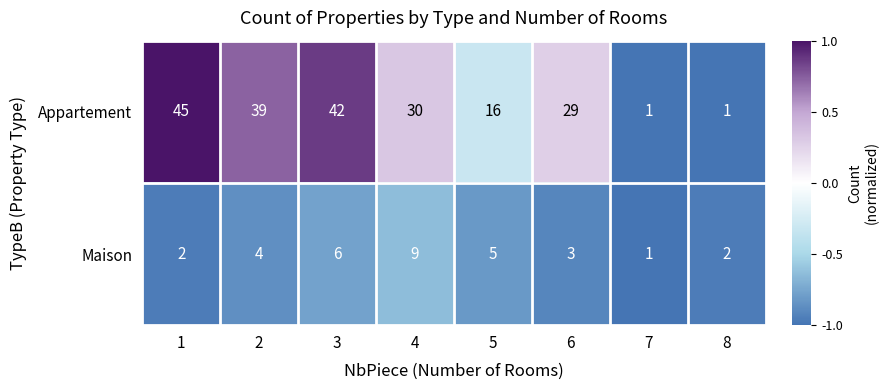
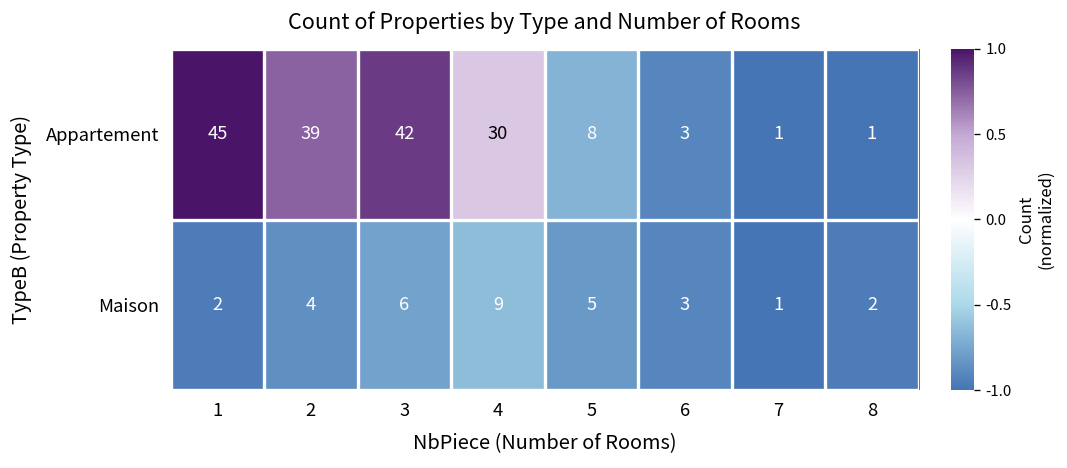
Appartement, 5: 16 -> 8
Appartement, 6: 29 -> 3
